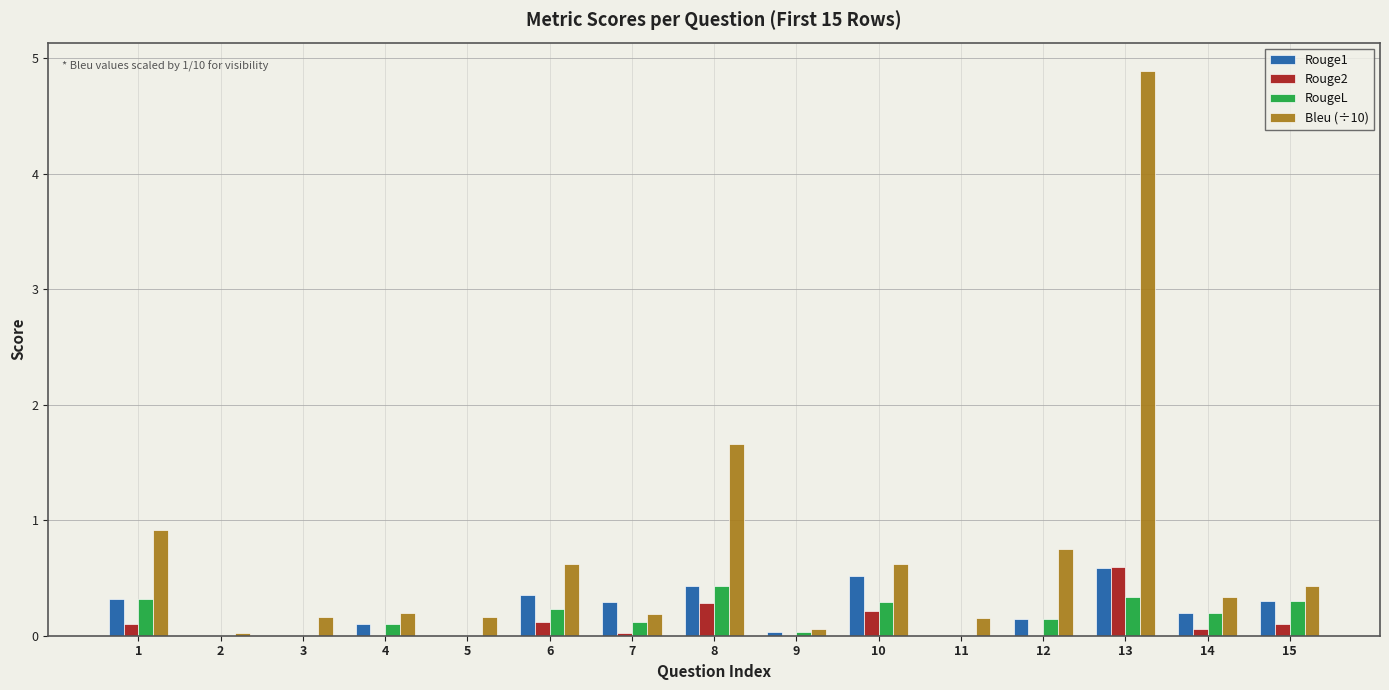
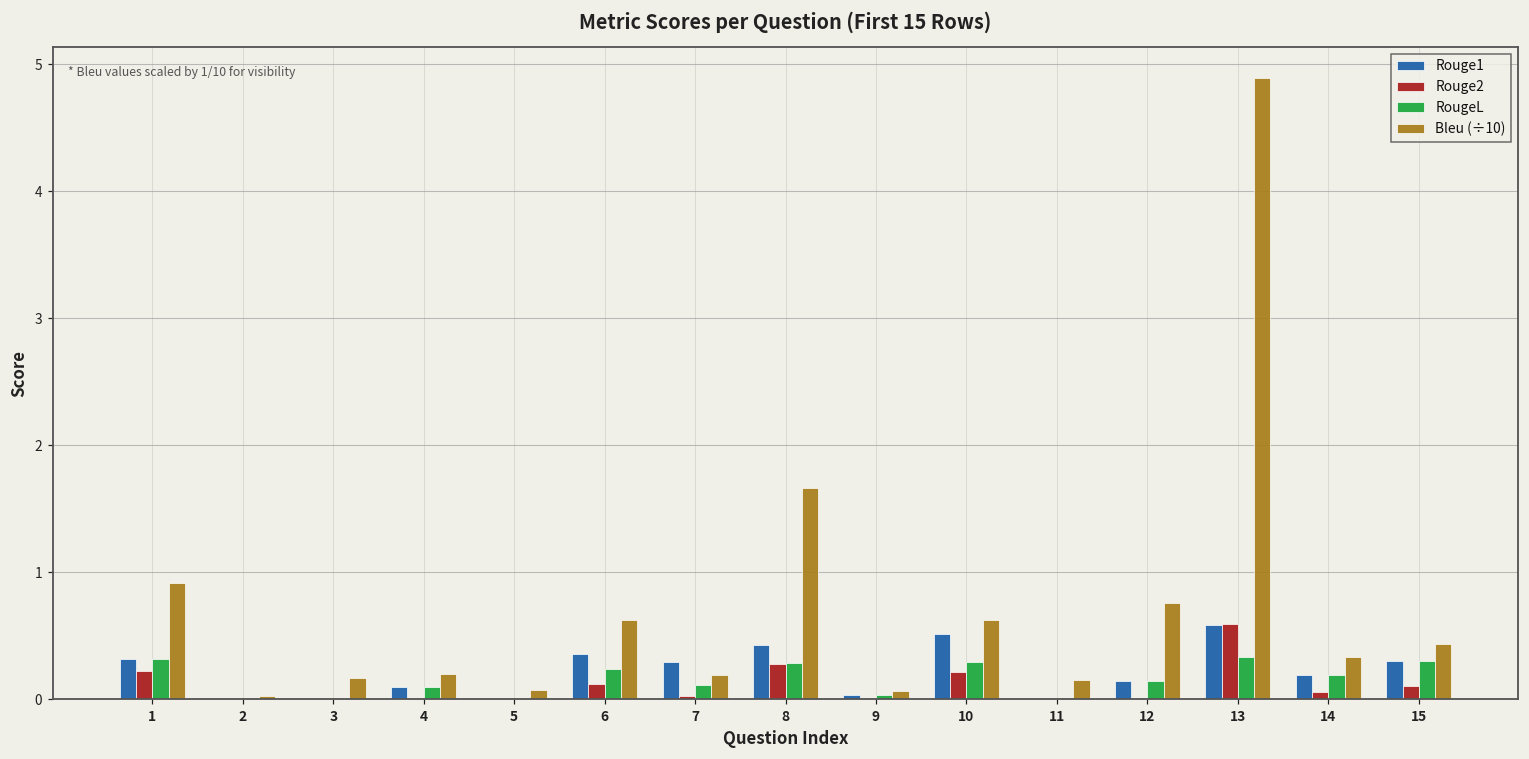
Rouge2, 1: 0.10 -> 0.22
Bleu (÷10), 5: 0.16 -> 0.07
RougeL, 8: 0.43 -> 0.28
